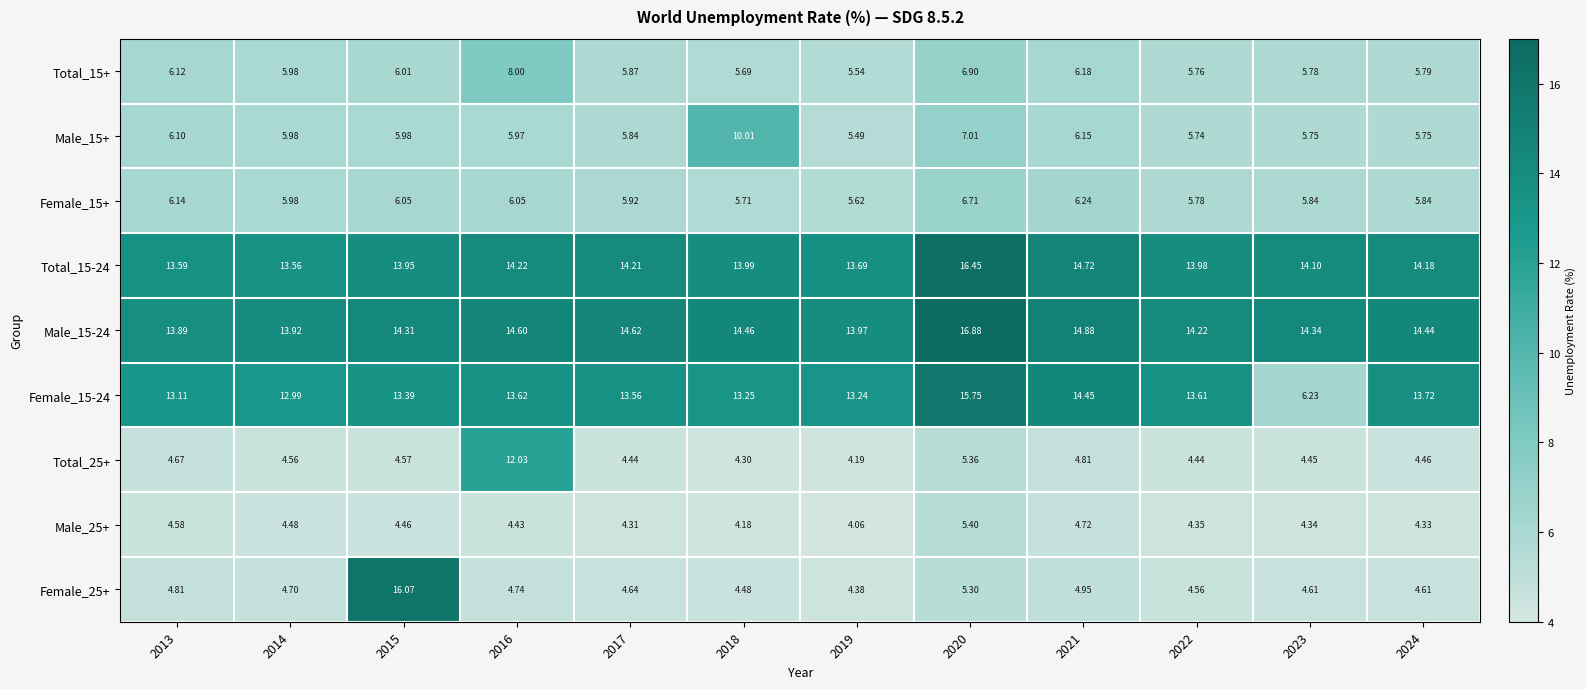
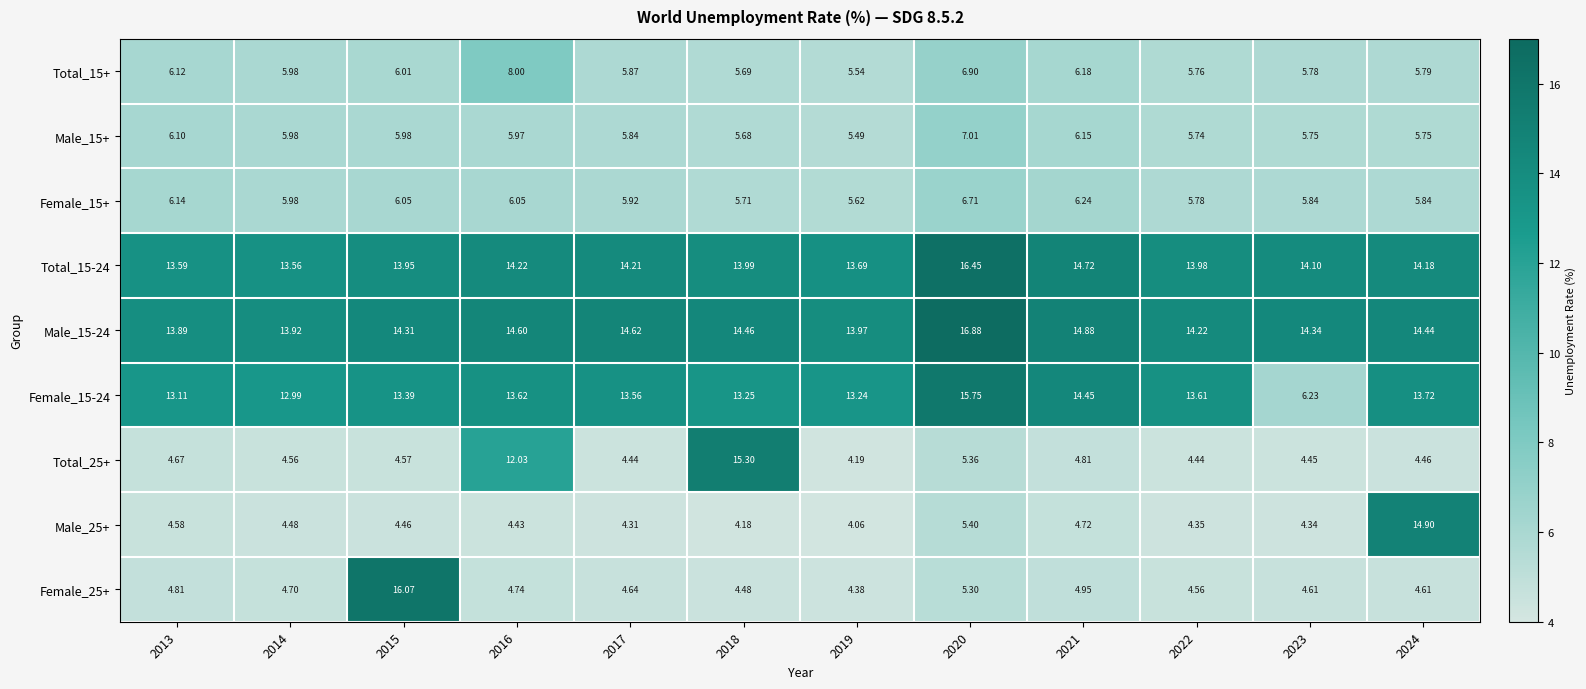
Male_15+, 2018: 10.01 -> 5.68
Total_25+, 2018: 4.30 -> 15.30
Male_25+, 2024: 4.33 -> 14.90
